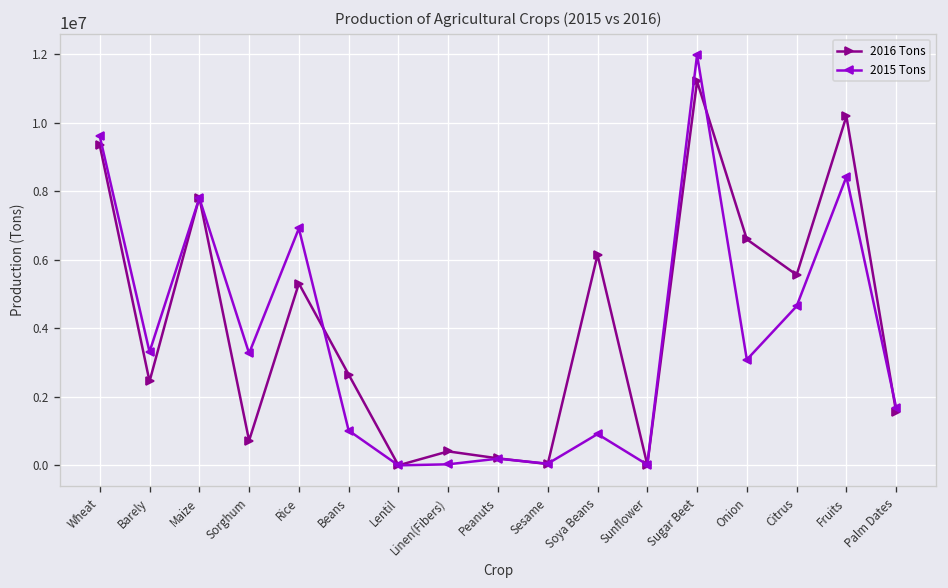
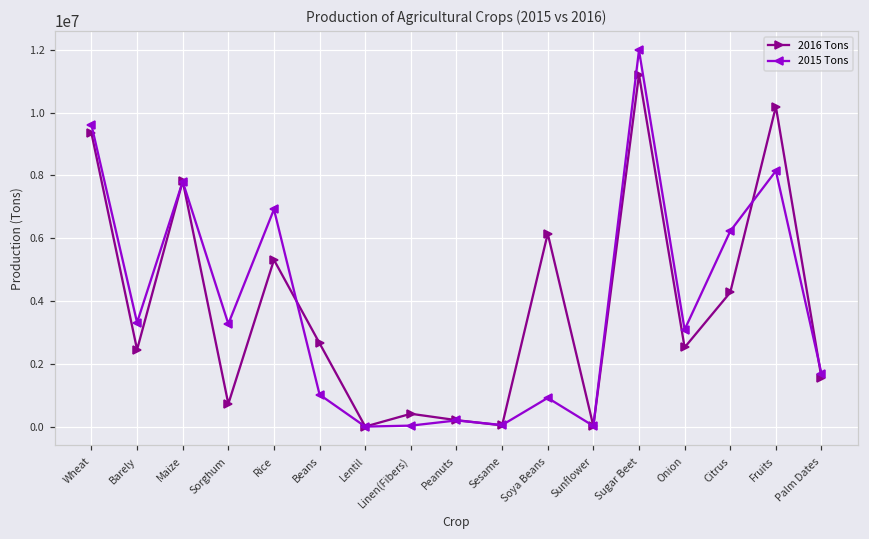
2016 Tons, Onion: 6600000 -> 2500000
2016 Tons, Citrus: 5600000 -> 4300000
2015 Tons, Citrus: 4600000 -> 6200000
2015 Tons, Fruits: 8400000 -> 8100000
